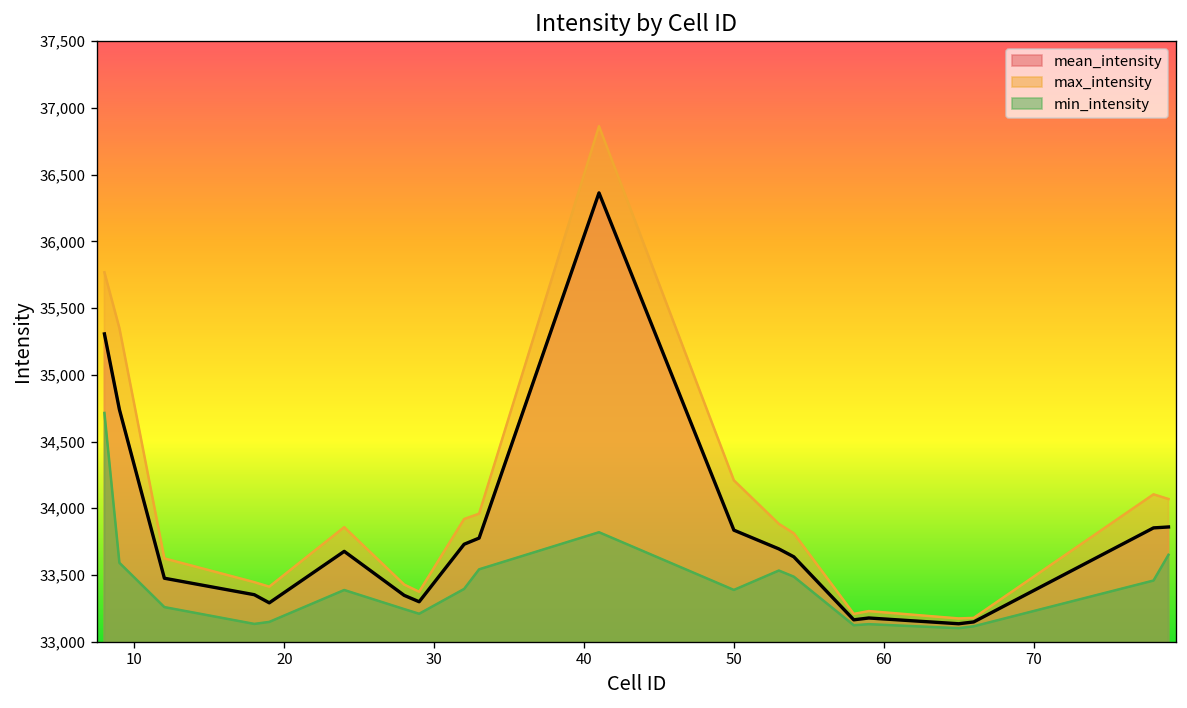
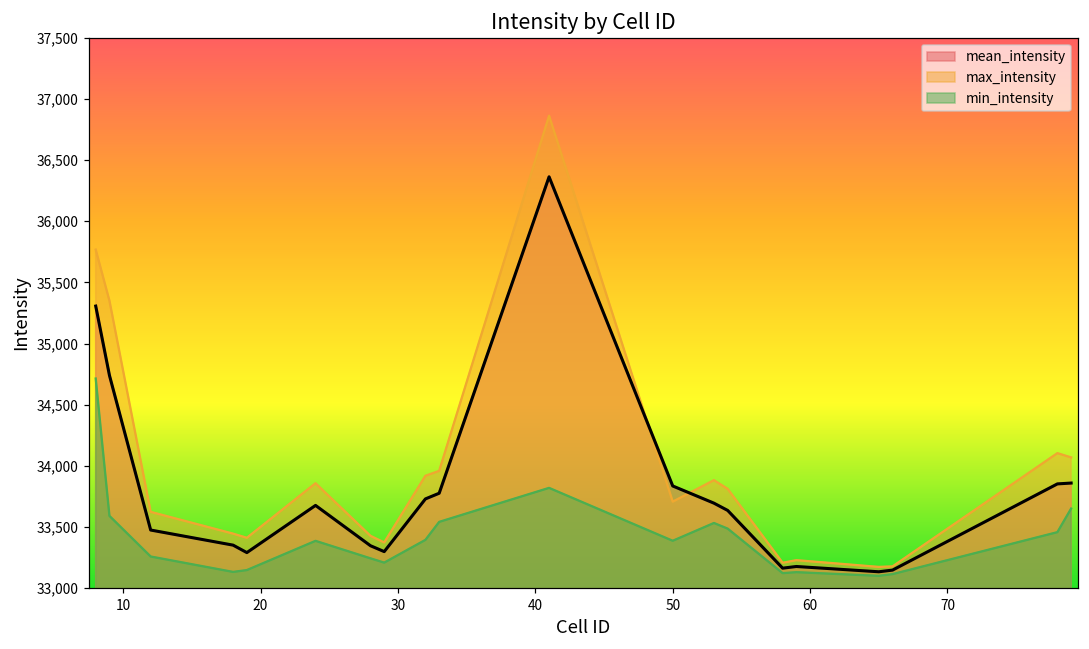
max_intensity, 50: 34,210 -> 33,710
